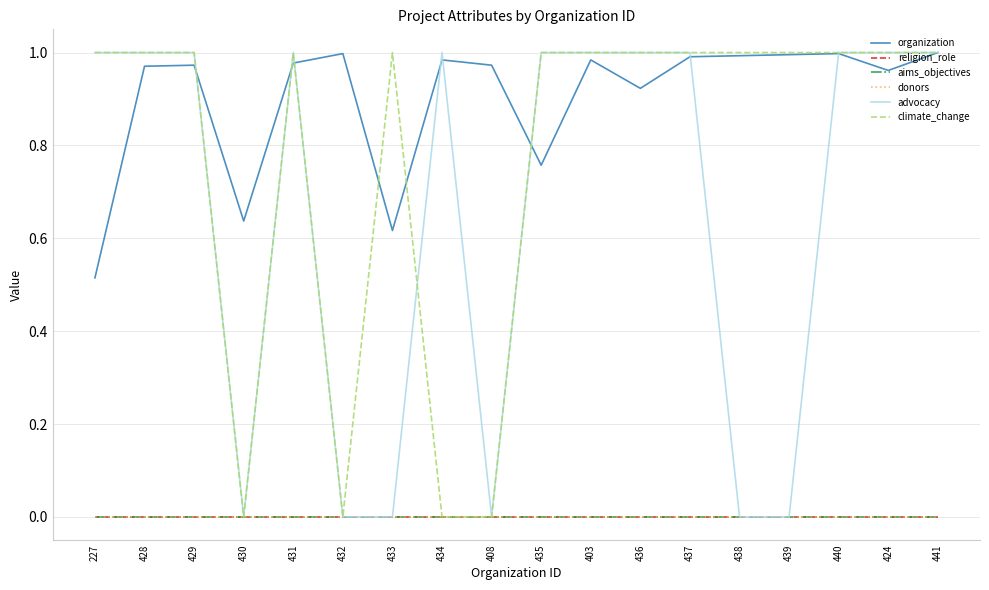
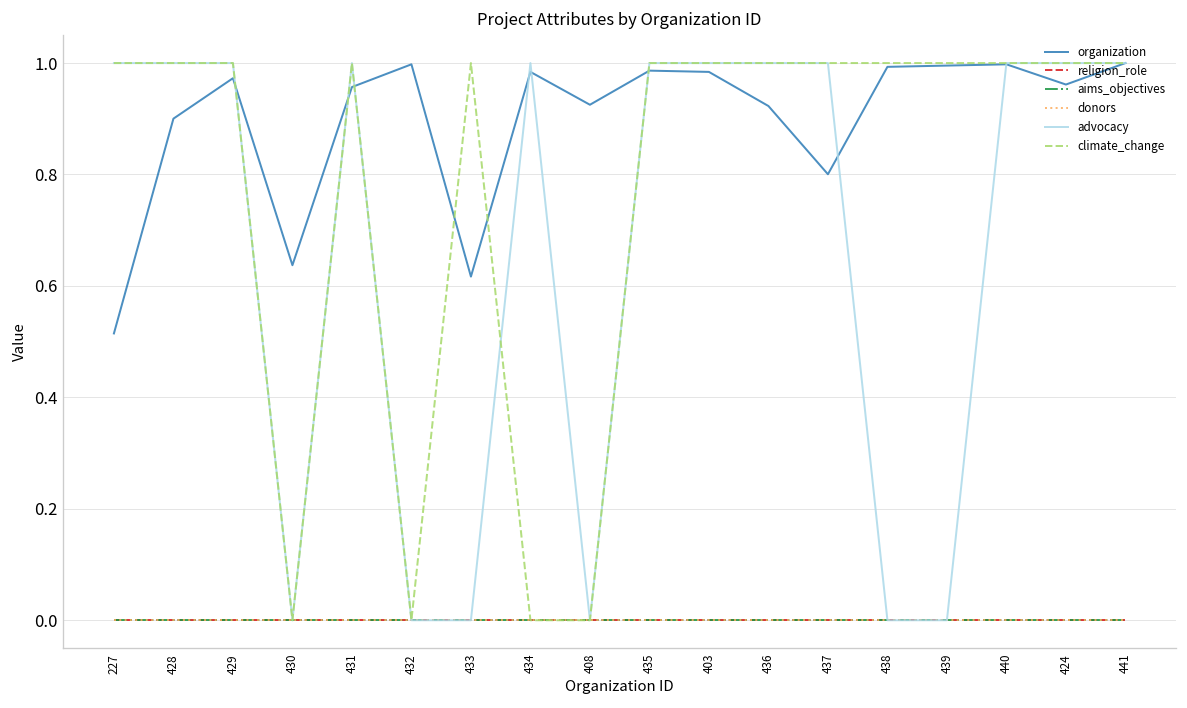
organization, 428: 0.97 -> 0.90
organization, 431: 0.98 -> 0.96
organization, 408: 0.97 -> 0.93
organization, 435: 0.76 -> 0.99
organization, 437: 0.99 -> 0.80
